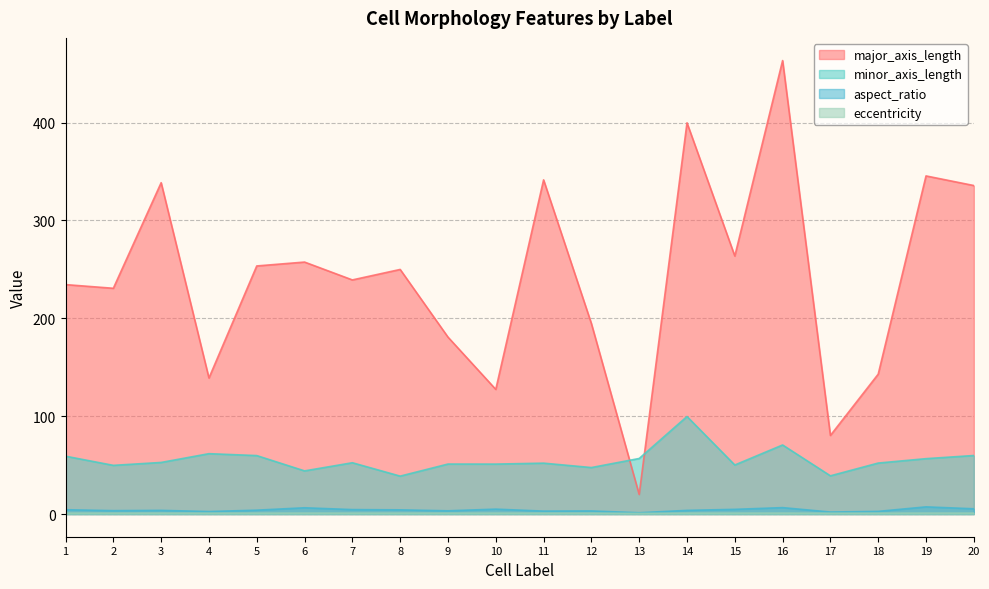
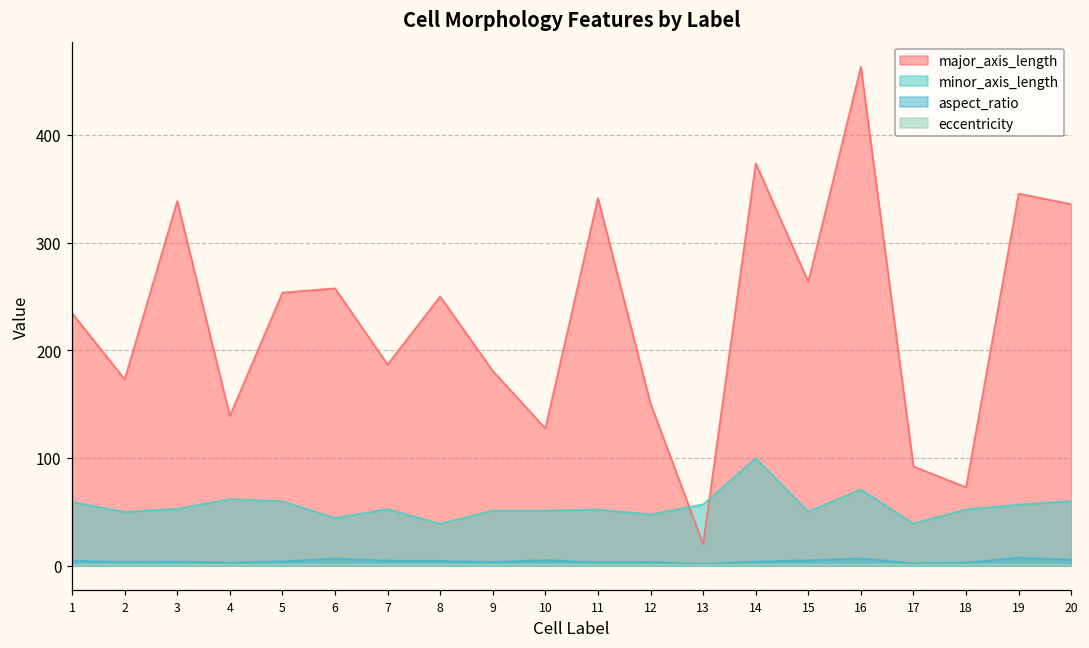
major_axis_length, 2: 230 -> 170
major_axis_length, 7: 240 -> 190
major_axis_length, 12: 190 -> 150
major_axis_length, 14: 400 -> 370
major_axis_length, 17: 80 -> 90
major_axis_length, 18: 140 -> 70
